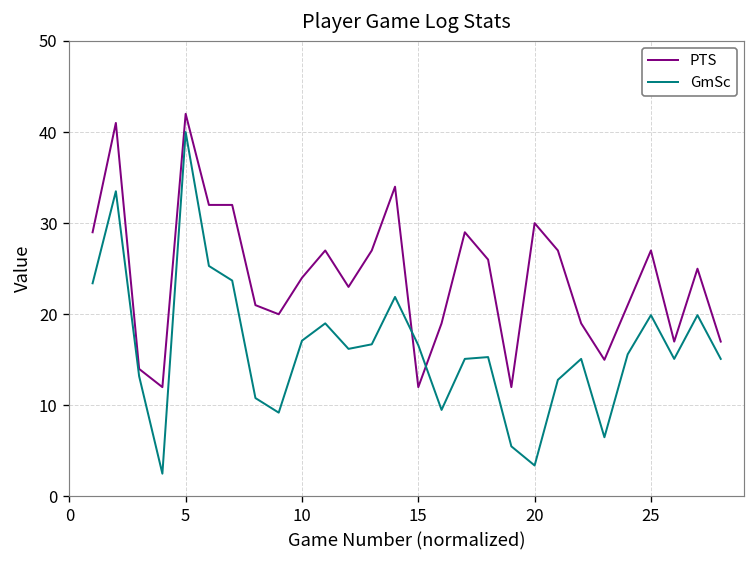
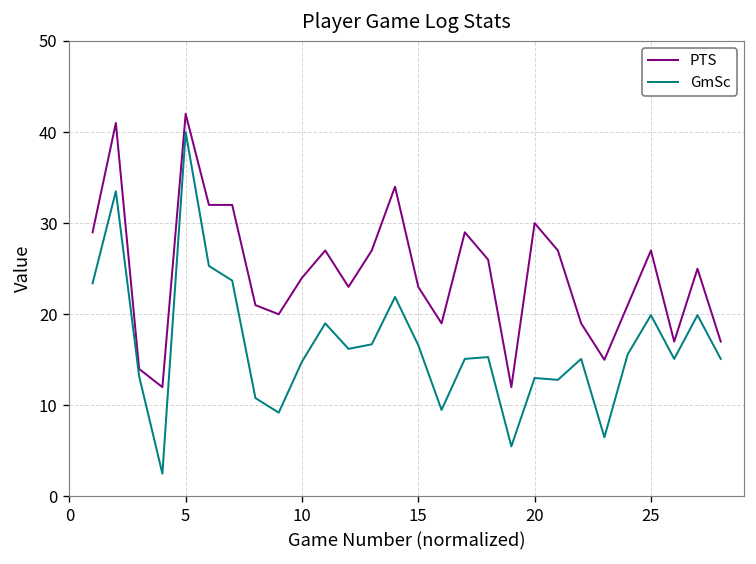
GmSc, 10: 17 -> 15
PTS, 15: 12 -> 23
GmSc, 20: 3 -> 13
